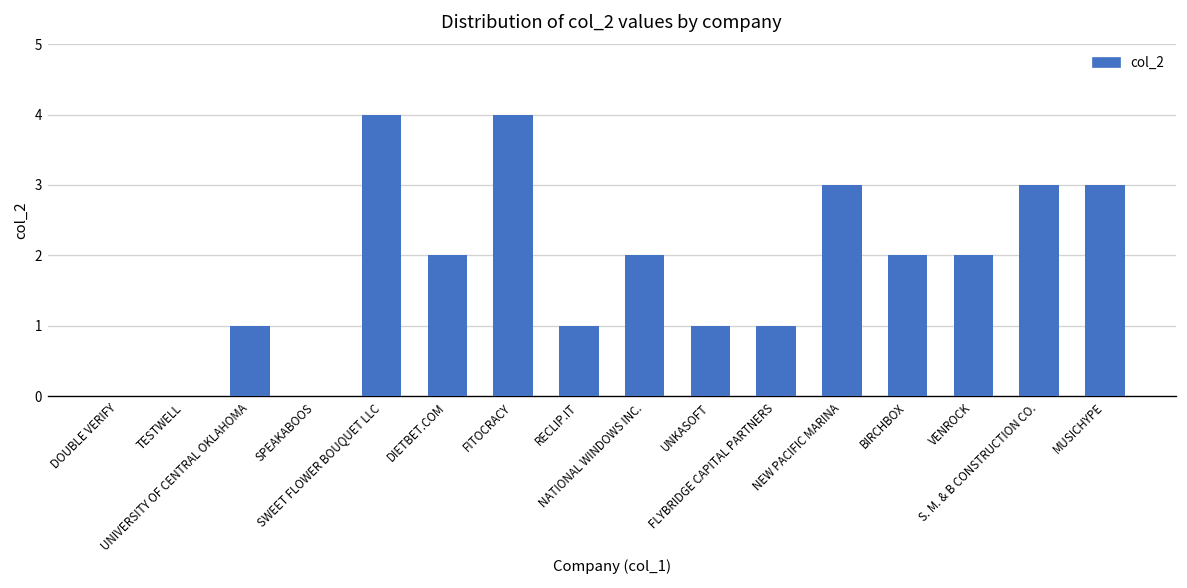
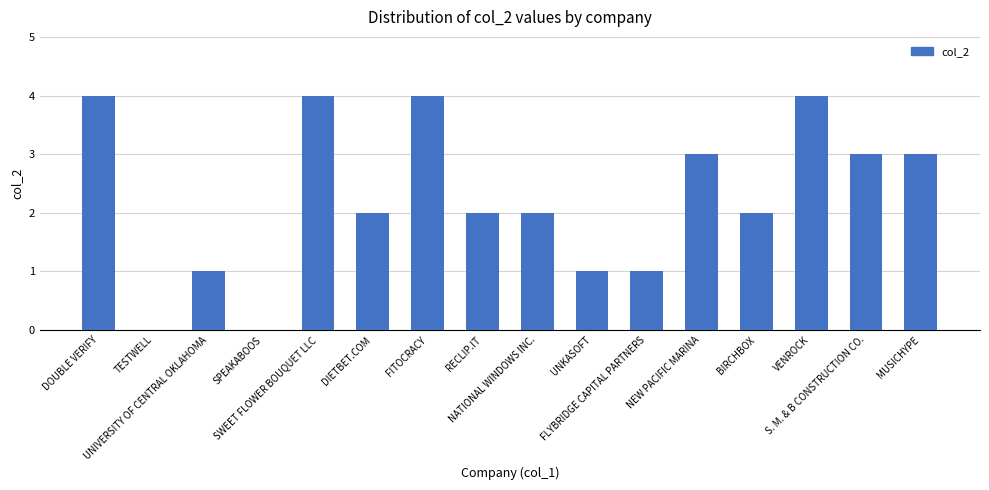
DOUBLE VERIFY: 0 -> 4
RECLIP.IT: 1 -> 2
VENROCK: 2 -> 4
